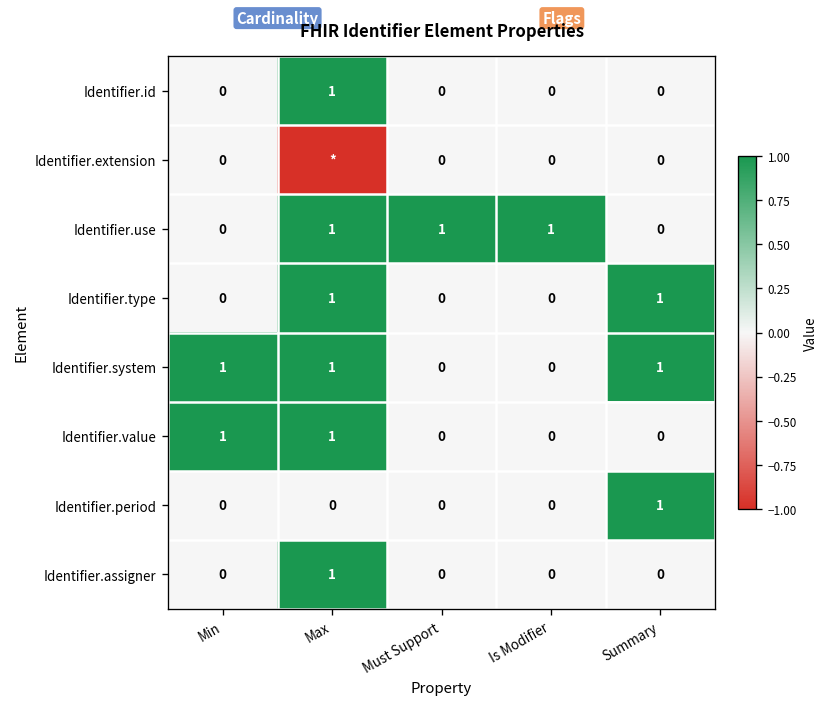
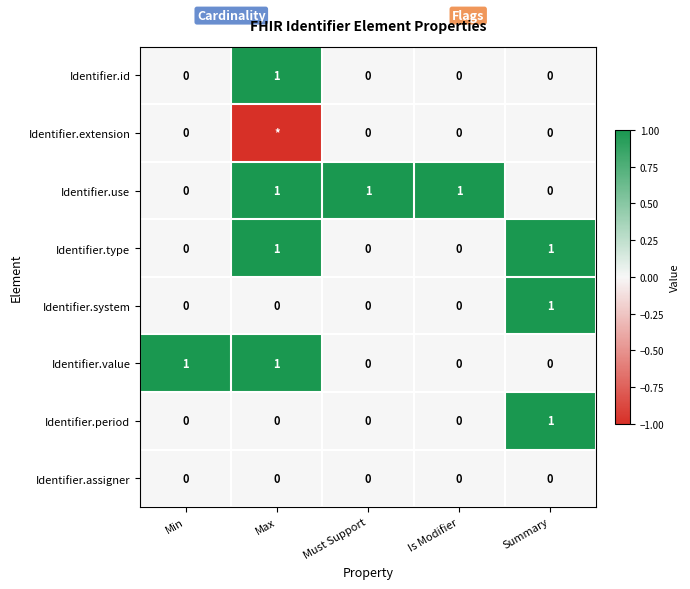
Identifier.system, Min: 1 -> 0
Identifier.system, Max: 1 -> 0
Identifier.assigner, Max: 1 -> 0
